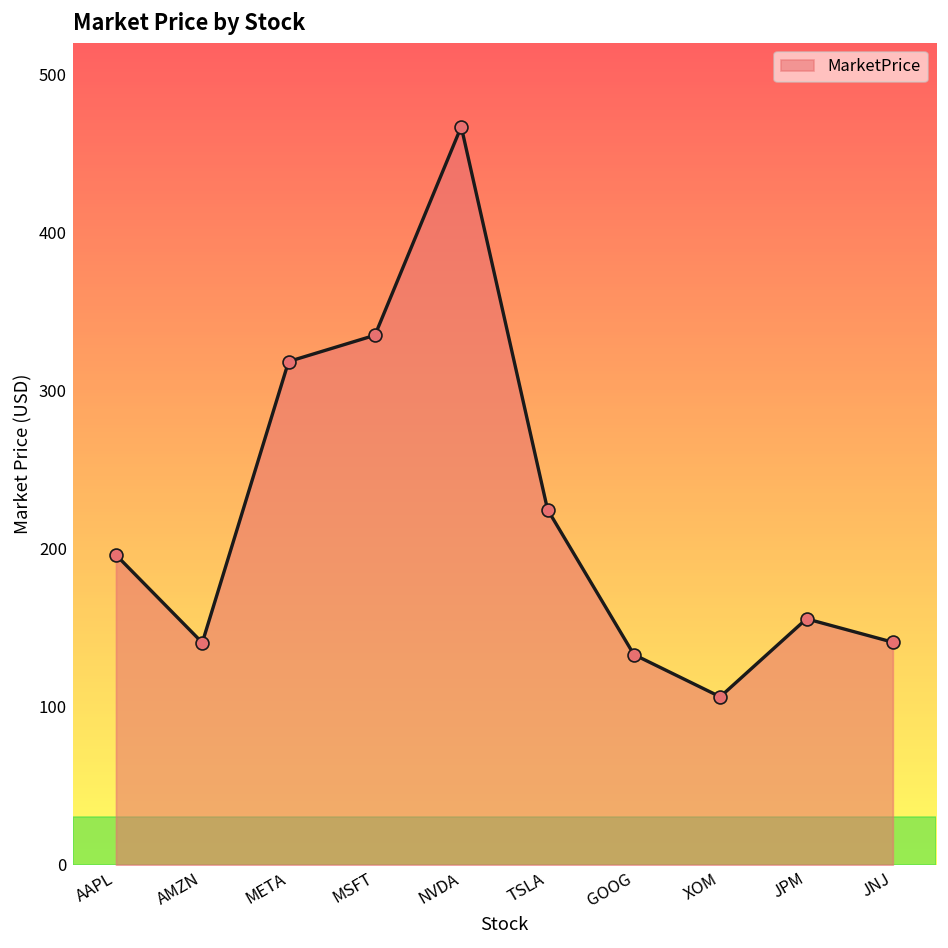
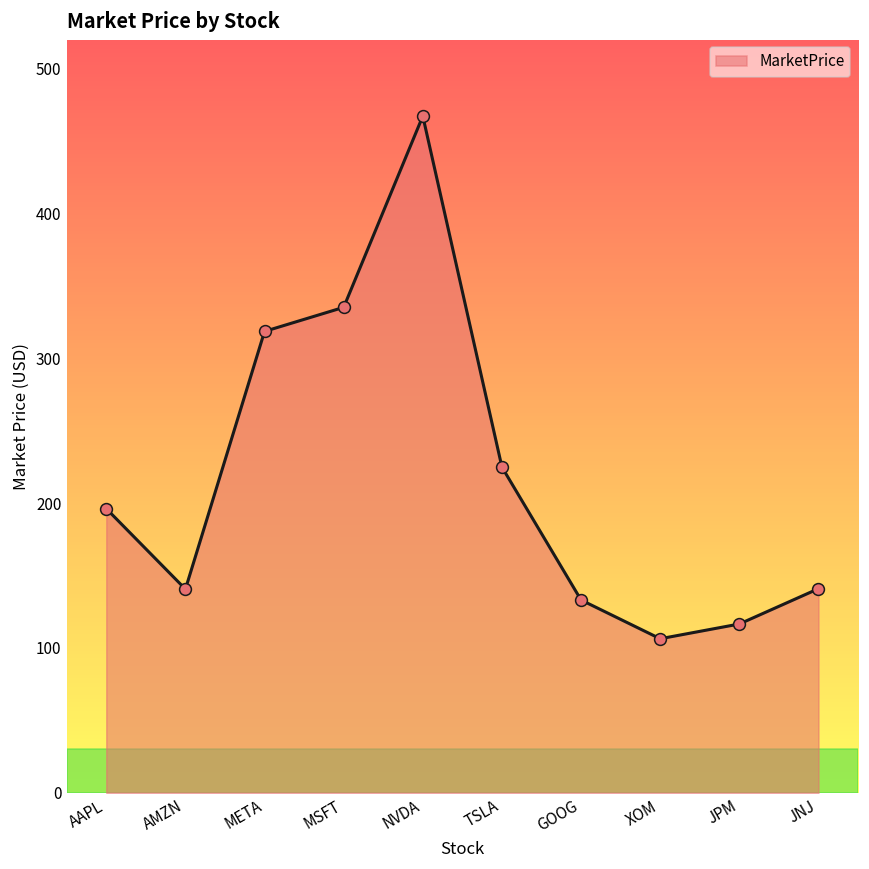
JPM: 156 -> 117
